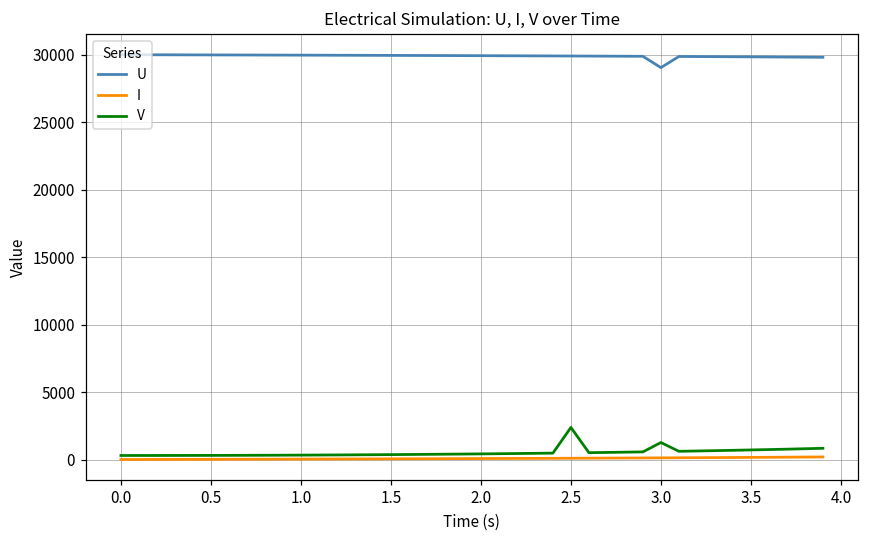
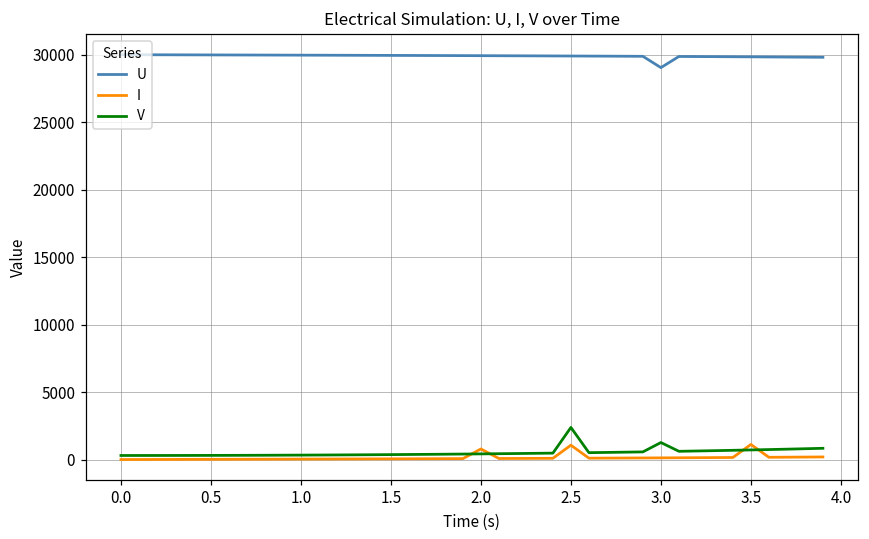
I, 2.0: 100 -> 800
I, 2.5: 100 -> 1100
I, 3.5: 200 -> 1100
